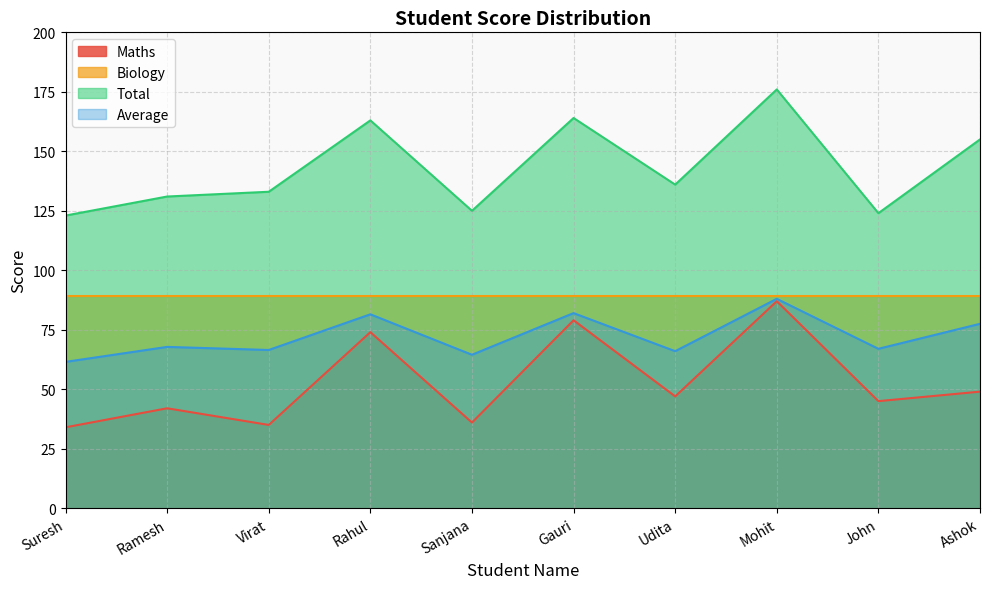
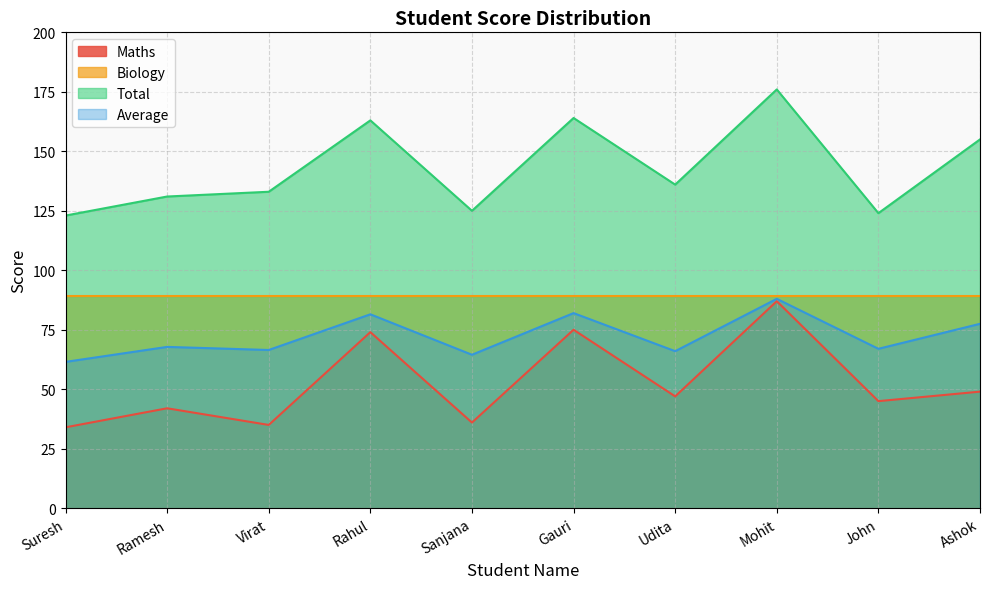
Maths, Gauri: 79 -> 75
